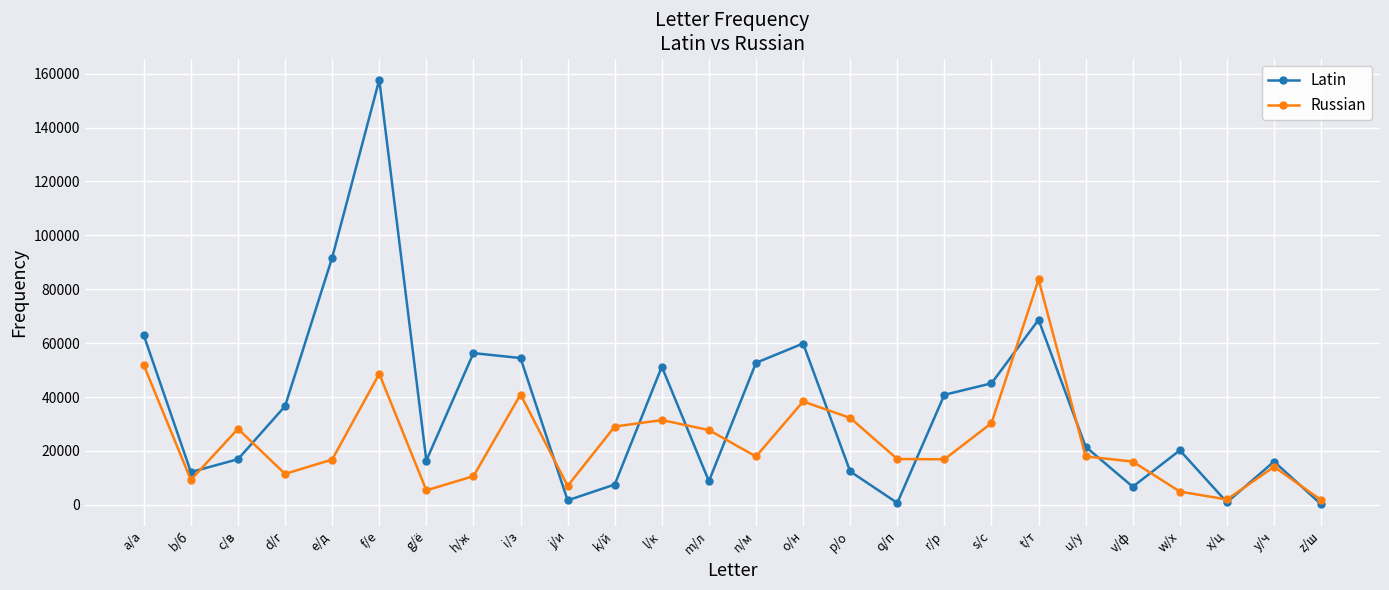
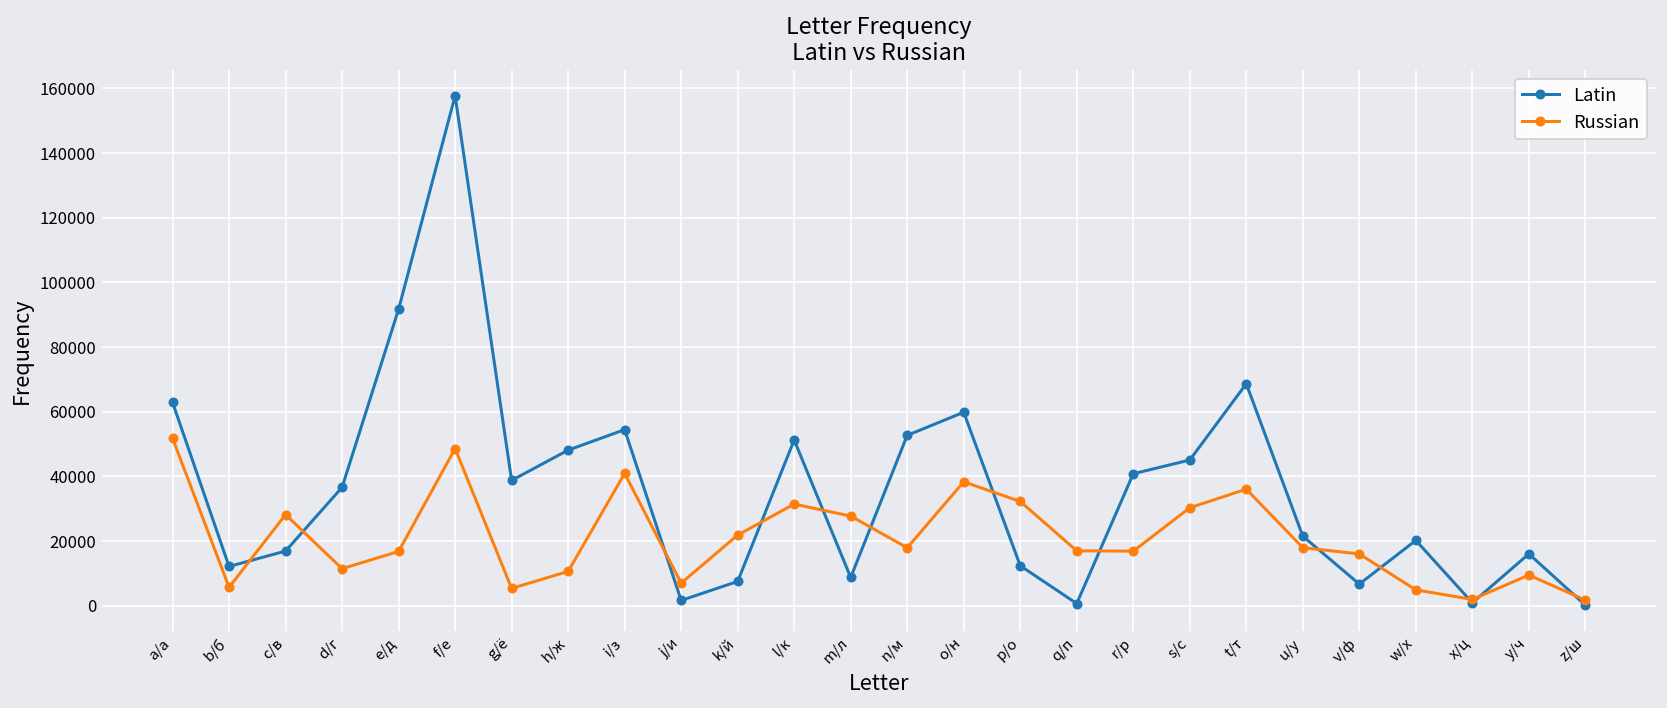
Russian, b/б: 9000 -> 6000
Latin, g/ё: 16000 -> 39000
Latin, h/ж: 56000 -> 48000
Russian, k/й: 29000 -> 22000
Russian, t/т: 84000 -> 36000
Russian, y/ч: 14000 -> 10000
